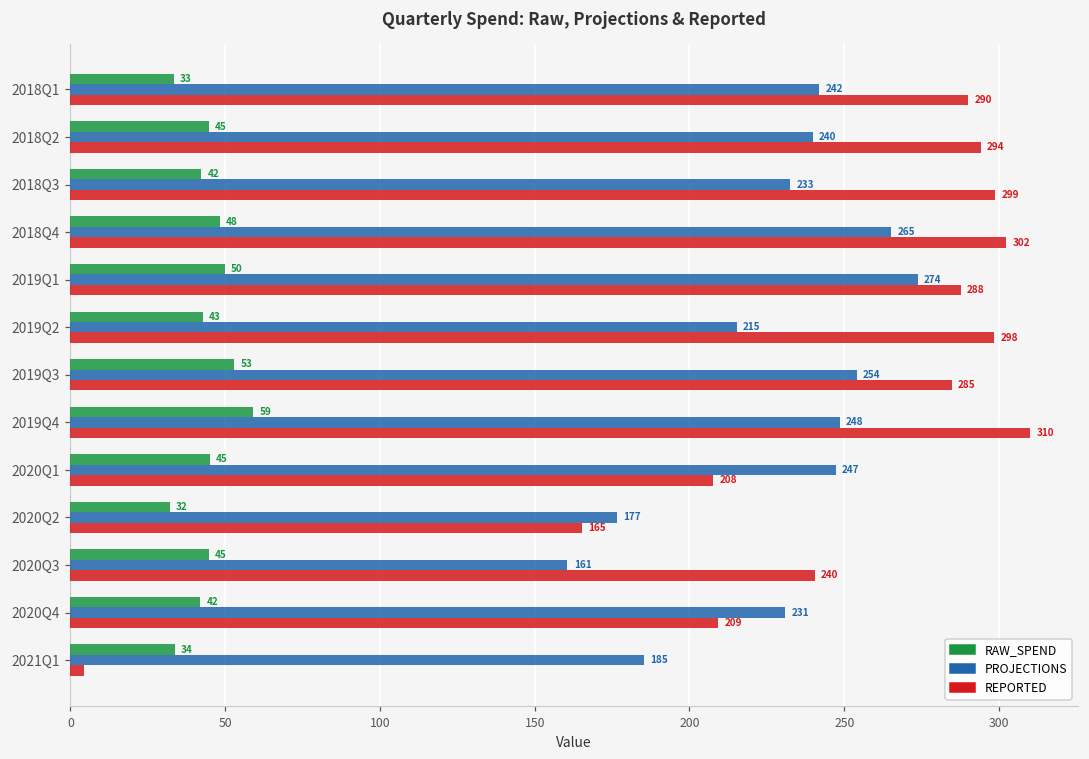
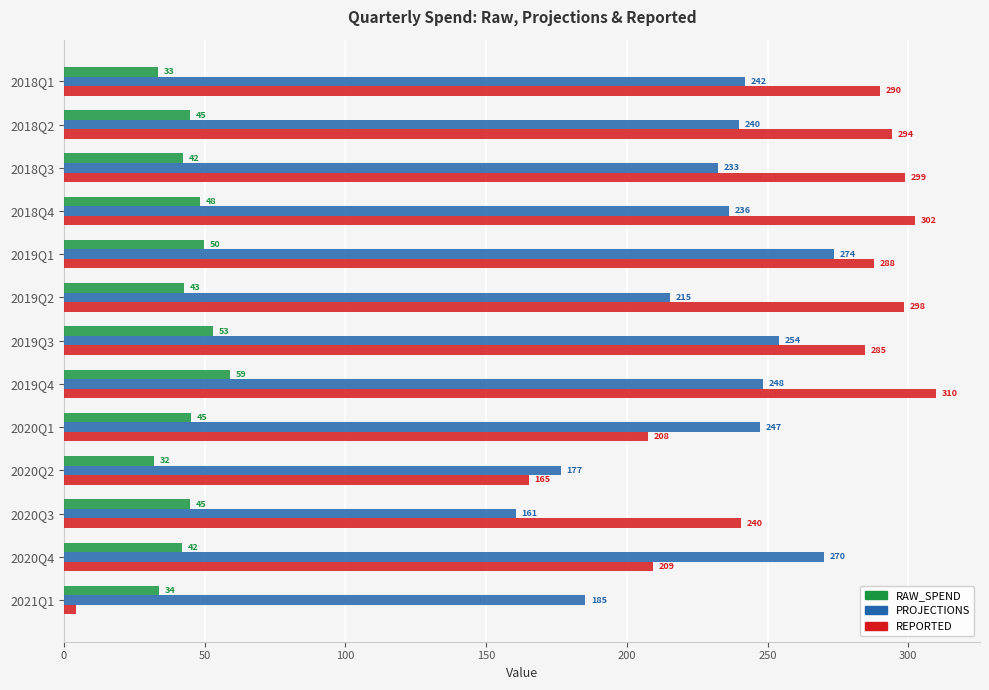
PROJECTIONS, 2018Q4: 265 -> 236
PROJECTIONS, 2020Q4: 231 -> 270
